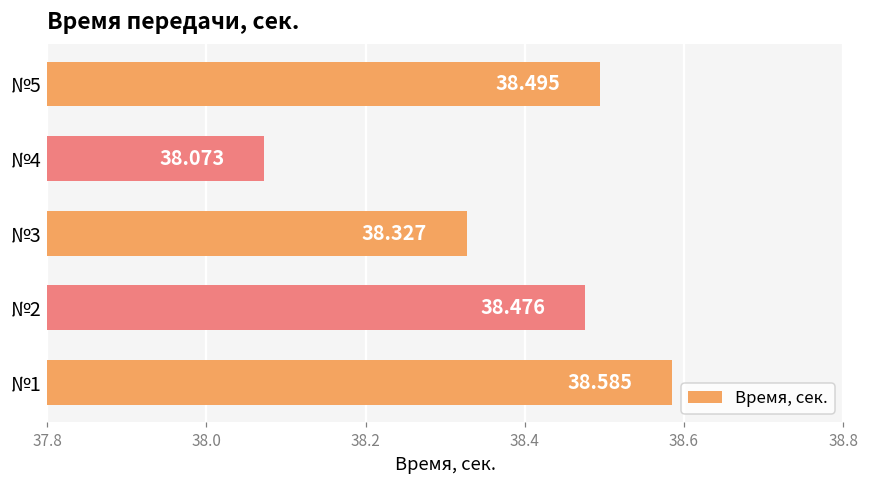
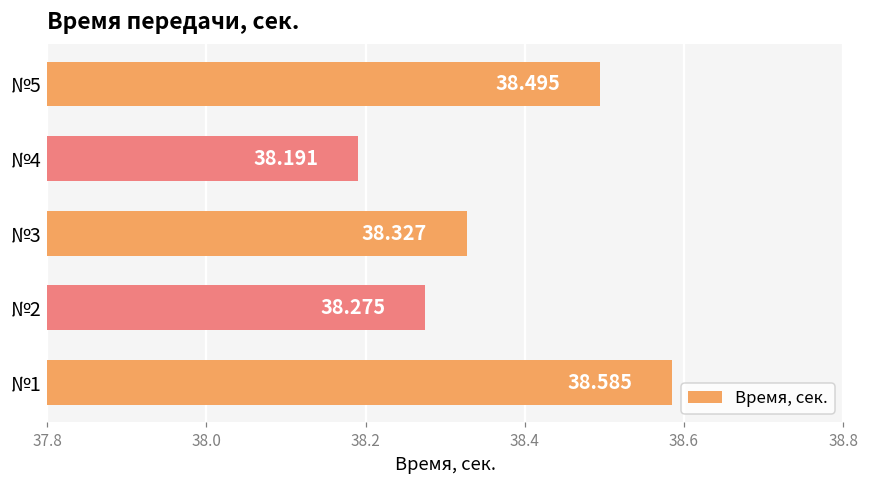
№4: 38.073 -> 38.191
№2: 38.476 -> 38.275
